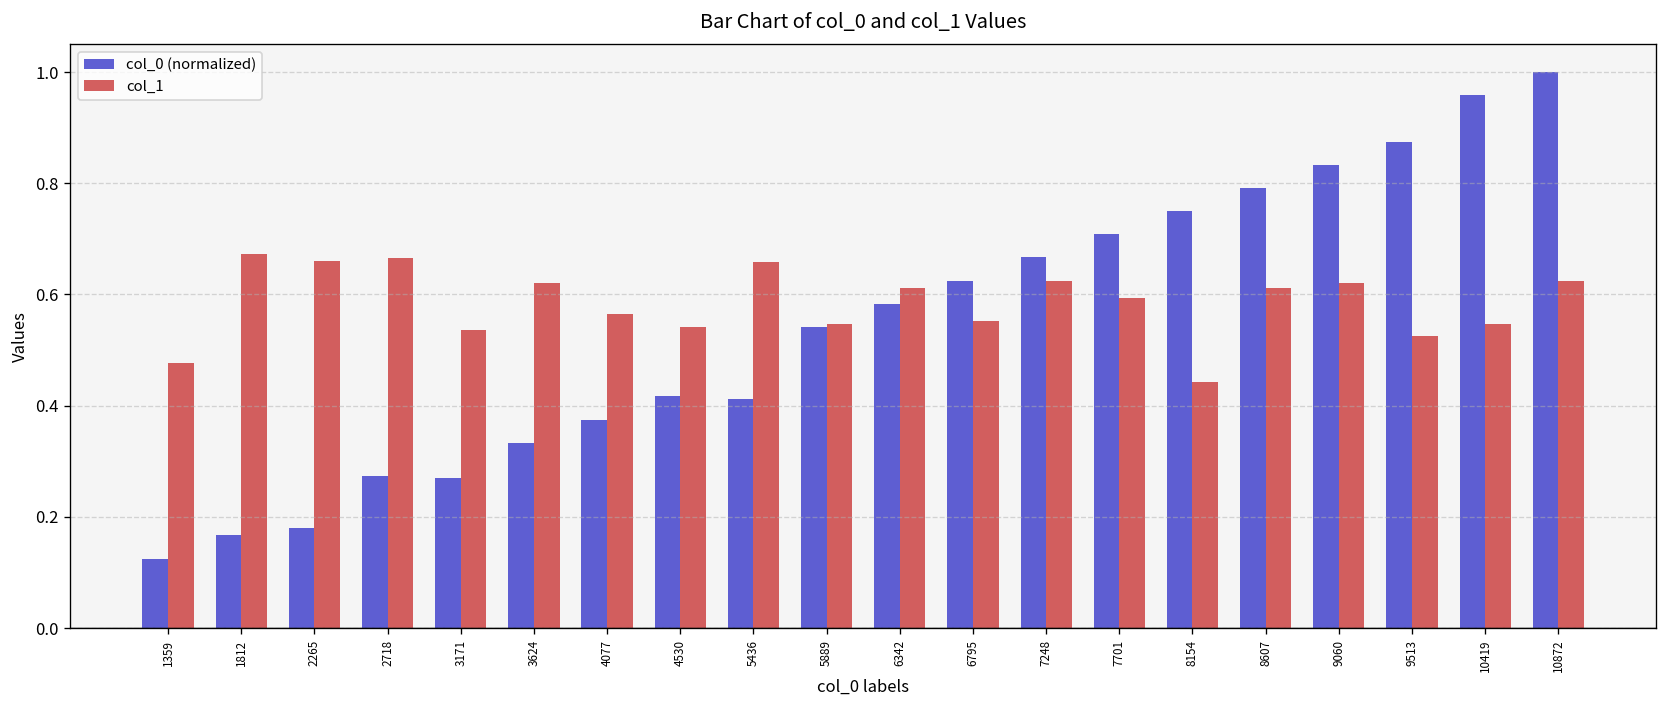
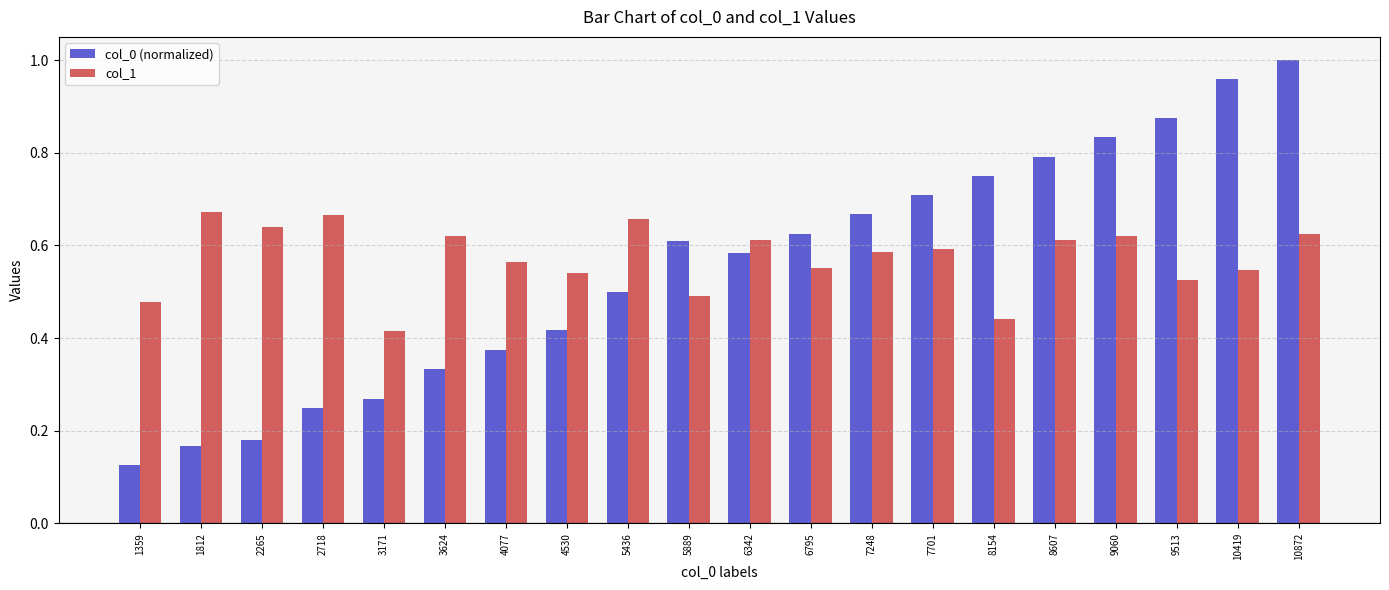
col_1, 2265: 0.66 -> 0.64
col_0 (normalized), 2718: 0.27 -> 0.25
col_1, 3171: 0.54 -> 0.42
col_0 (normalized), 5436: 0.41 -> 0.50
col_0 (normalized), 5889: 0.54 -> 0.61
col_1, 5889: 0.55 -> 0.49
col_1, 7248: 0.63 -> 0.59
